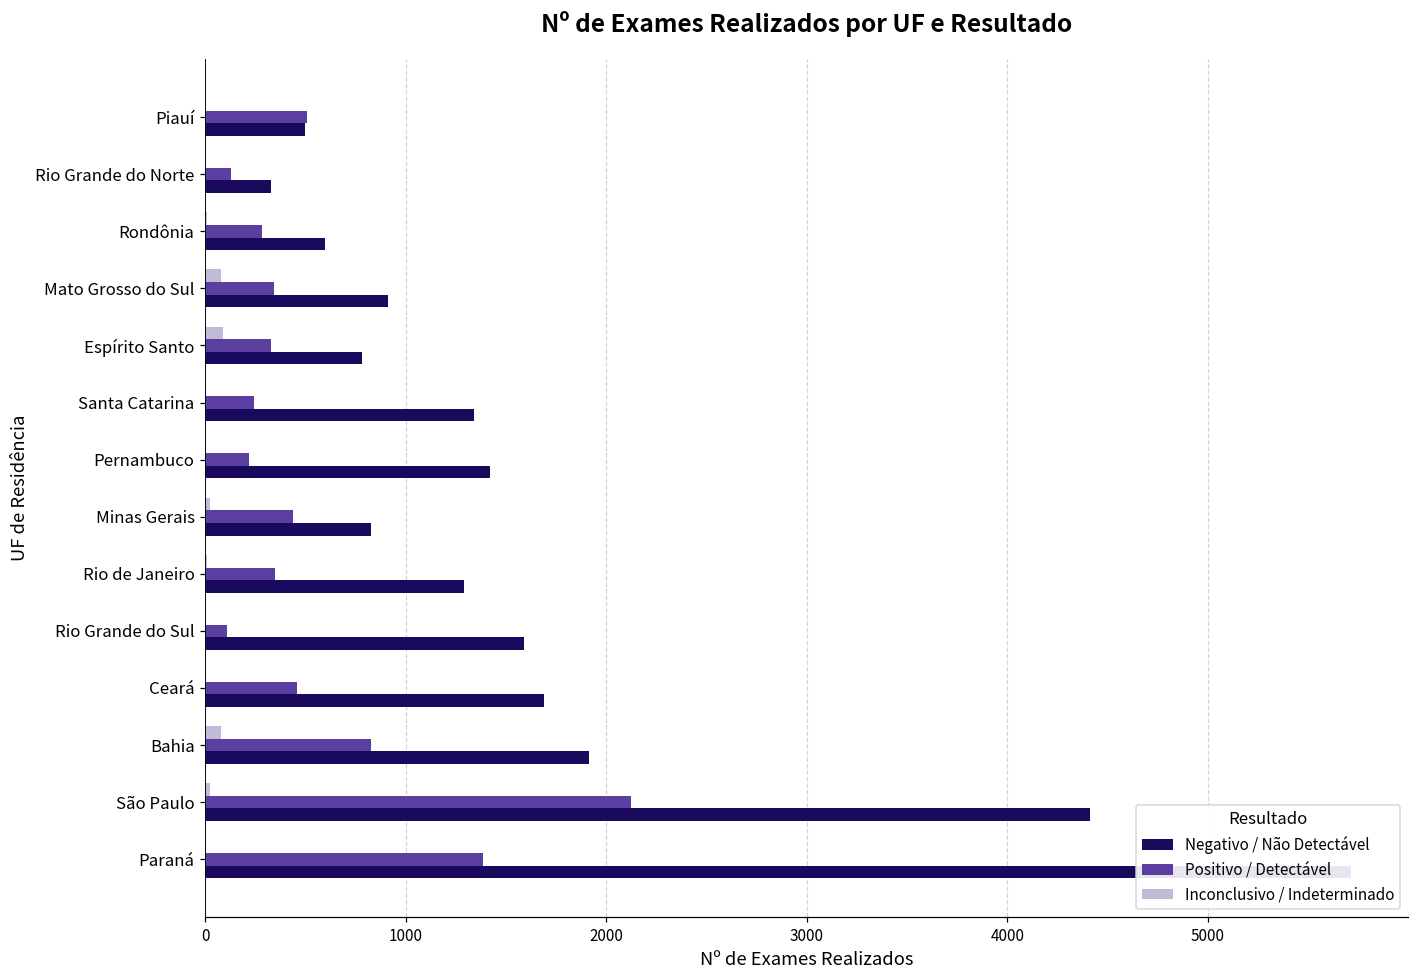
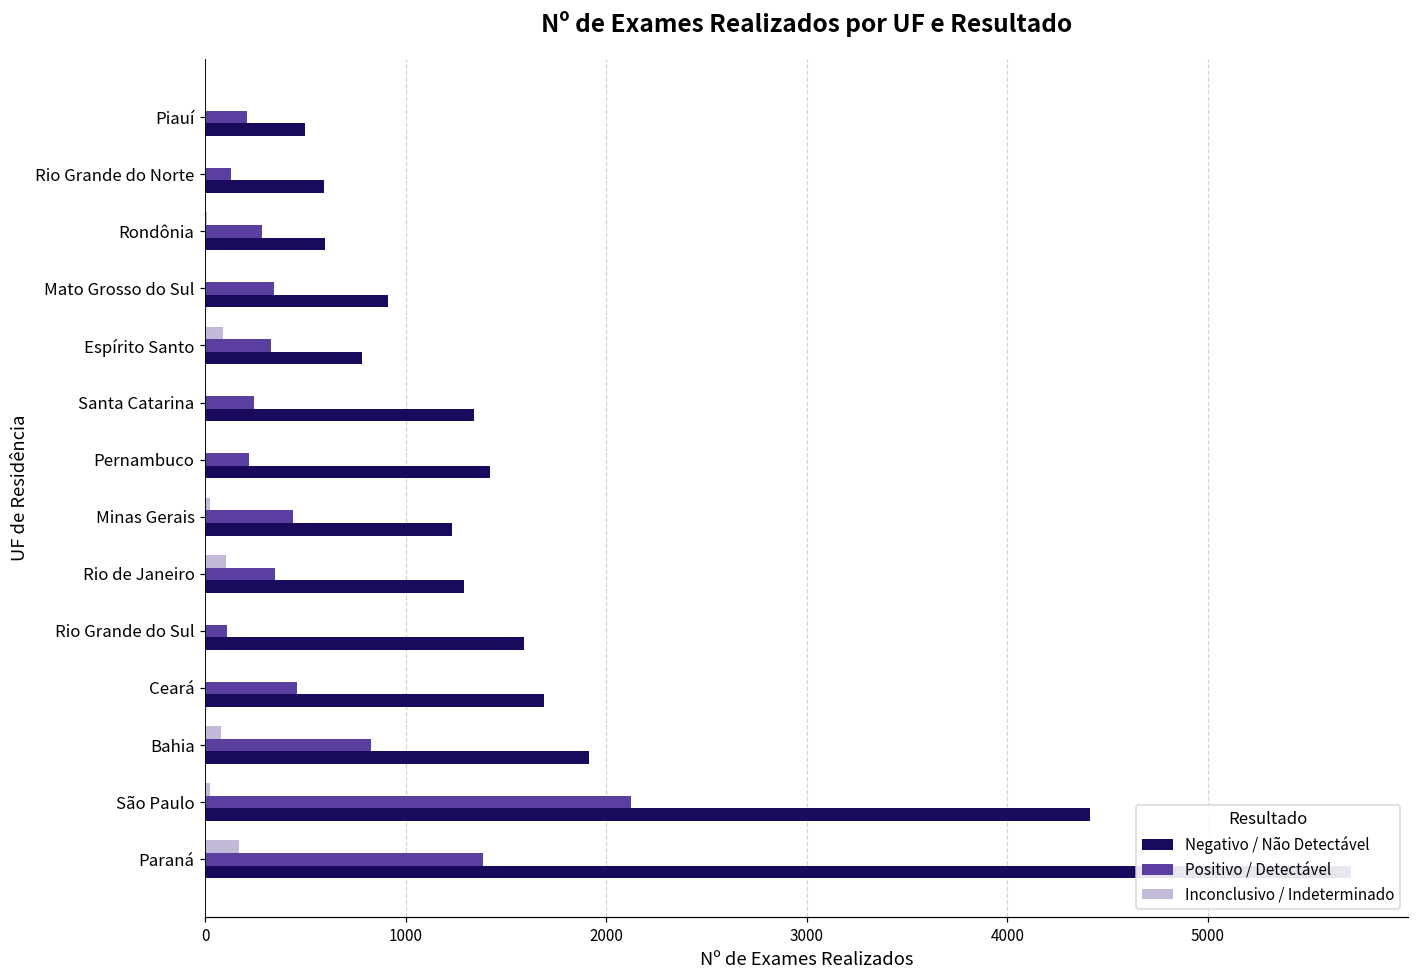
Positivo / Detectável, Piauí: 510 -> 210
Negativo / Não Detectável, Rio Grande do Norte: 330 -> 590
Inconclusivo / Indeterminado, Mato Grosso do Sul: 80 -> 0
Negativo / Não Detectável, Minas Gerais: 830 -> 1230
Inconclusivo / Indeterminado, Rio de Janeiro: 10 -> 100
Inconclusivo / Indeterminado, Paraná: 0 -> 170
